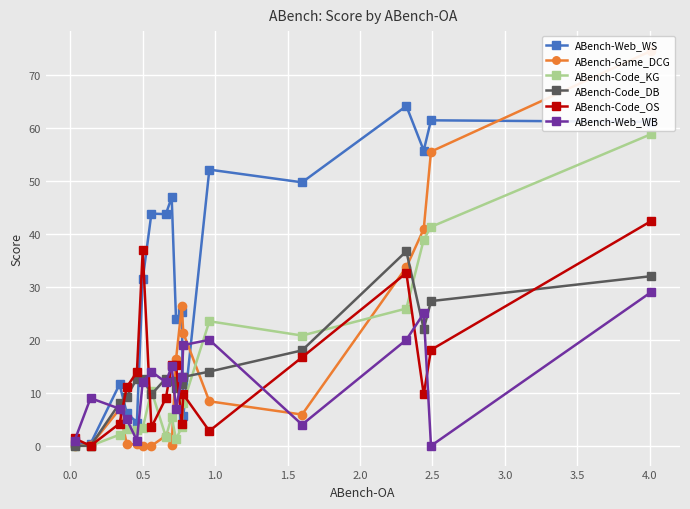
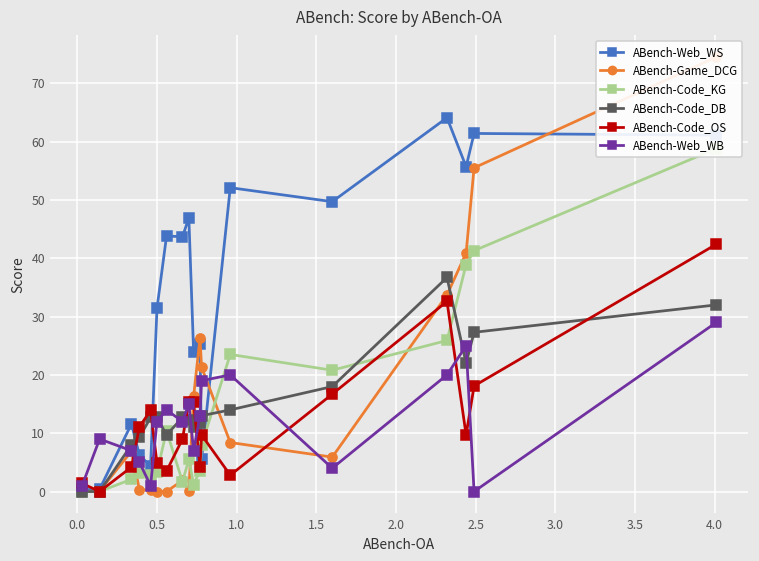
ABench-Code_OS, 0.5: 37 -> 5
